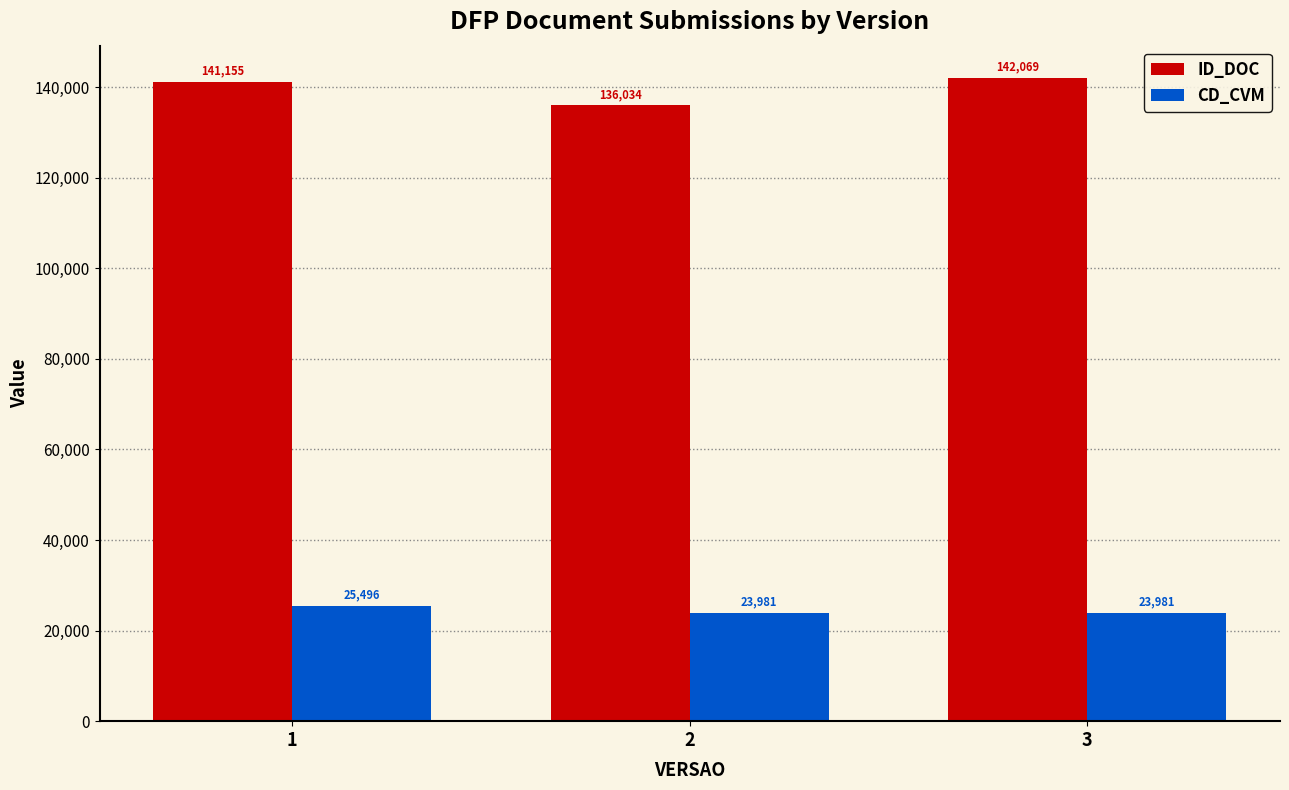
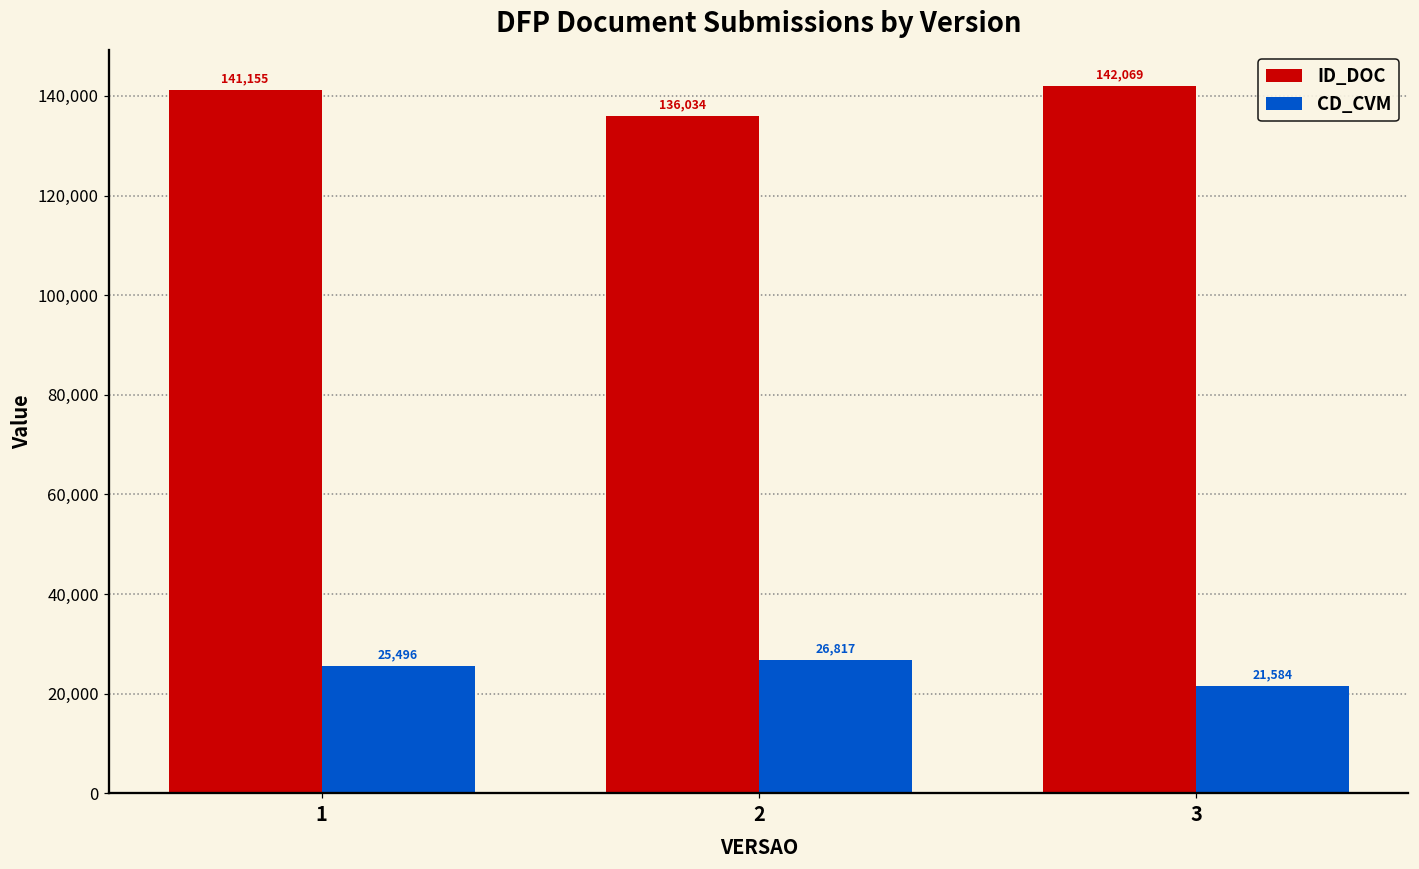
CD_CVM, 2: 23,981 -> 26,817
CD_CVM, 3: 23,981 -> 21,584
